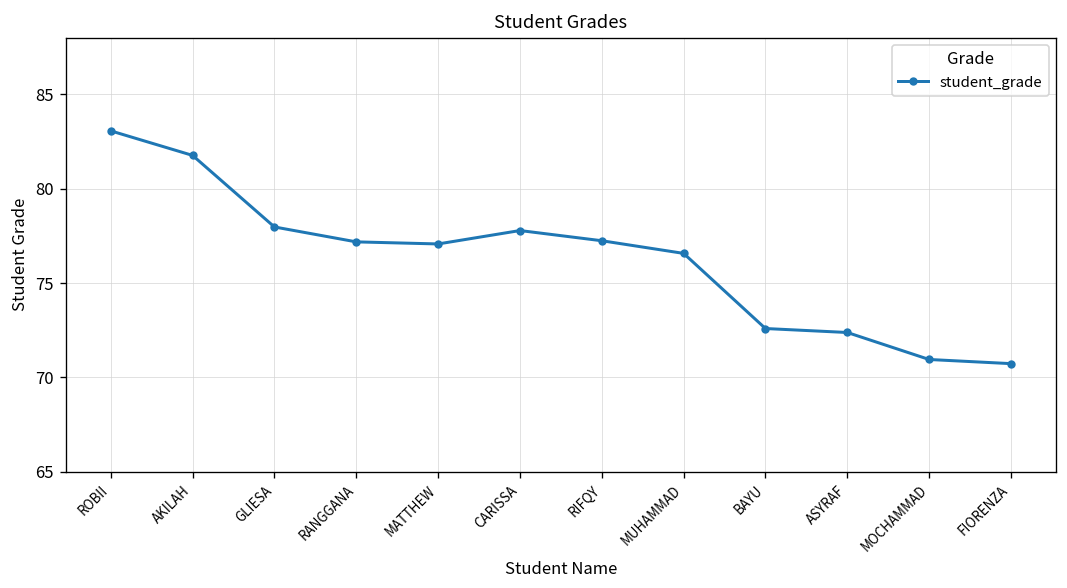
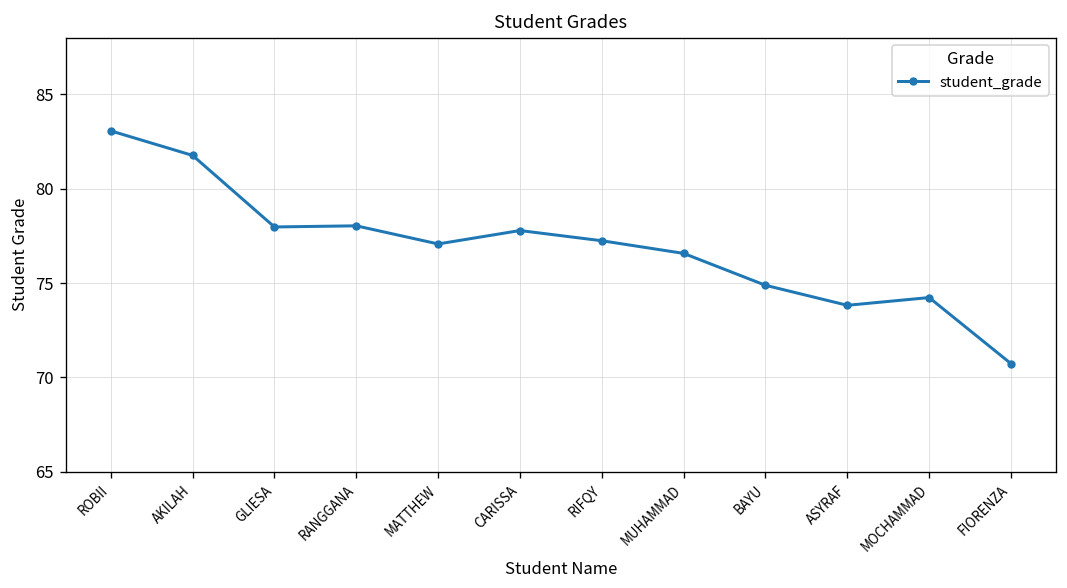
RANGGANA: 77.2 -> 78.0
BAYU: 72.6 -> 74.9
ASYRAF: 72.4 -> 73.8
MOCHAMMAD: 71.0 -> 74.2
